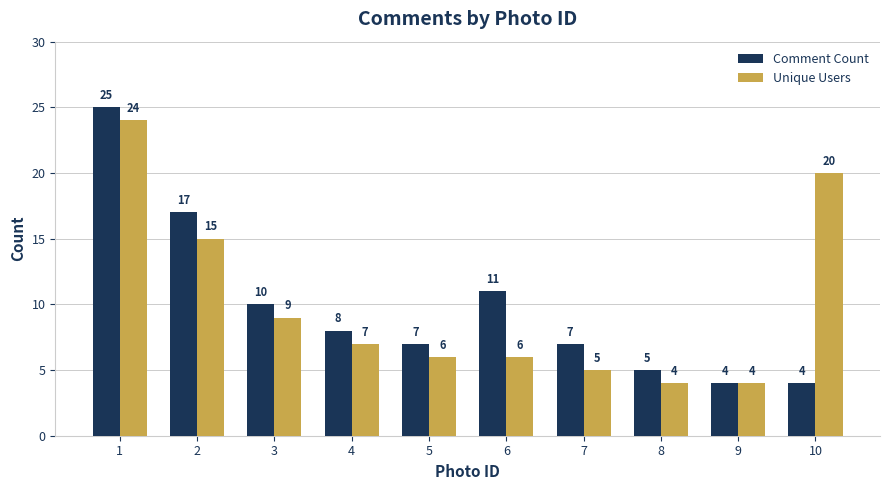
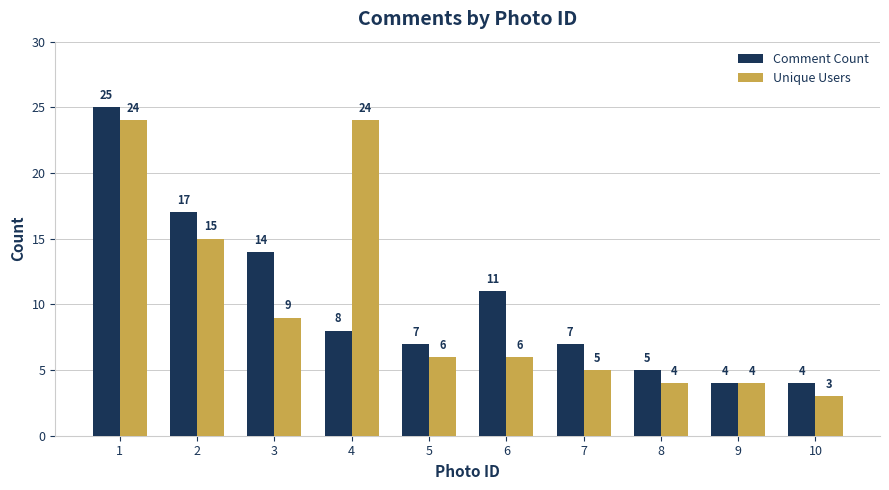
Comment Count, 3: 10 -> 14
Unique Users, 4: 7 -> 24
Unique Users, 10: 20 -> 3
